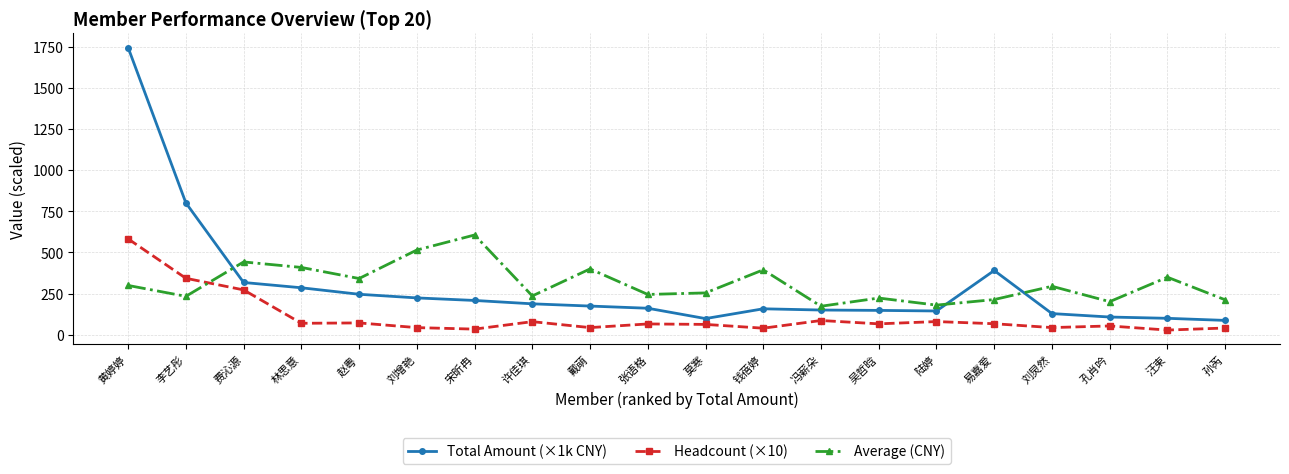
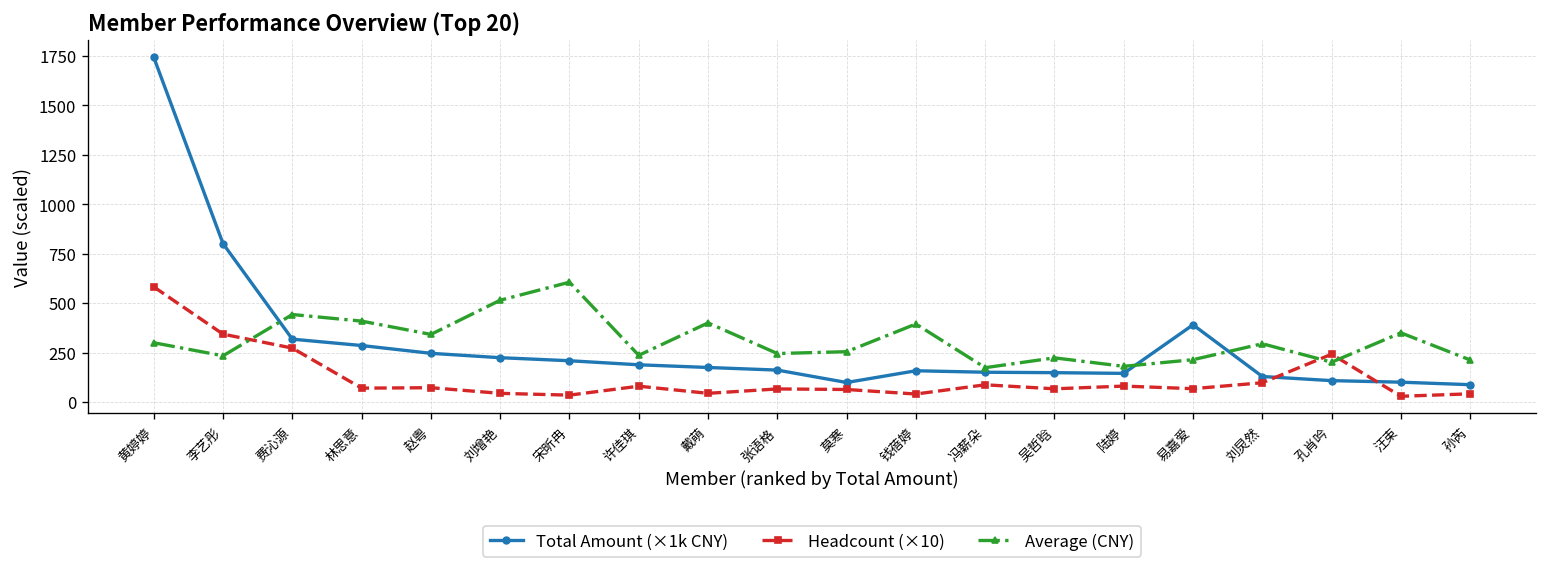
Headcount (×10), 刘炅然: 40 -> 100
Headcount (×10), 孔肖吟: 50 -> 240
